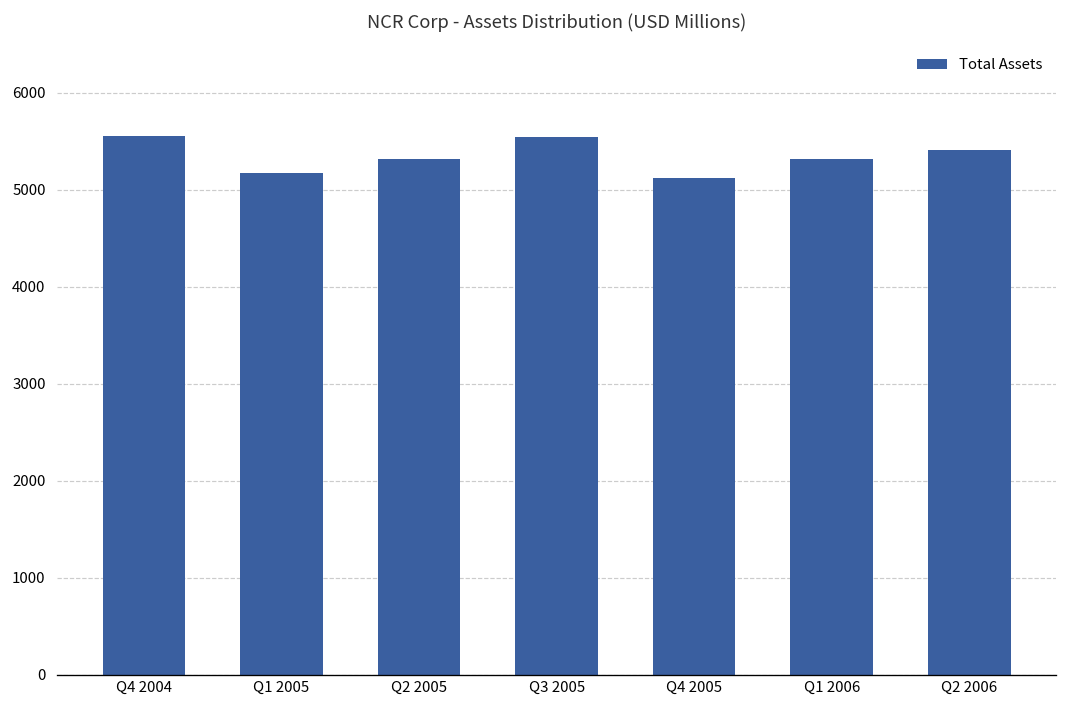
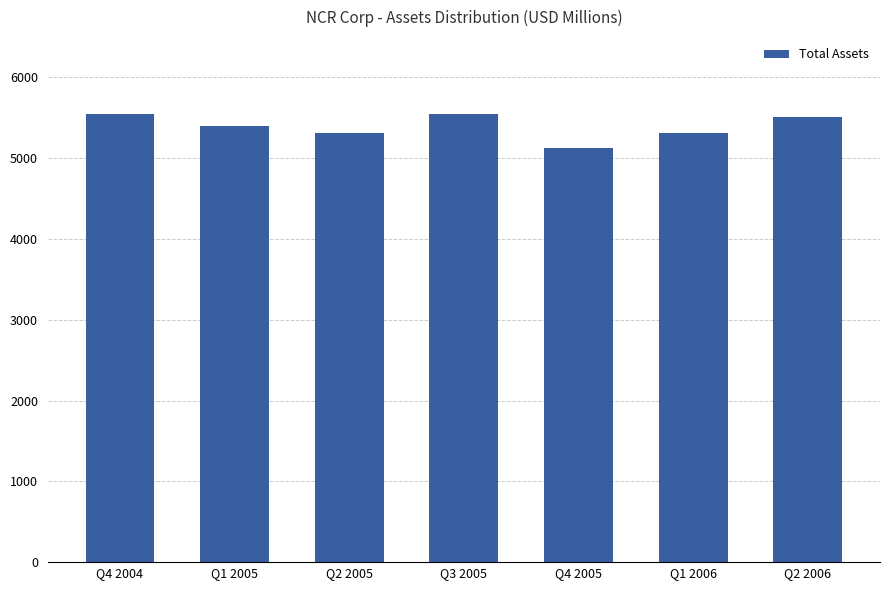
Q1 2005: 5200 -> 5400
Q2 2006: 5400 -> 5500
